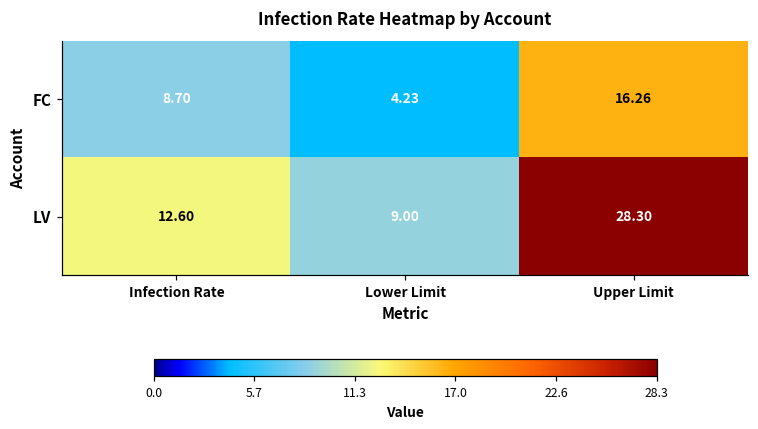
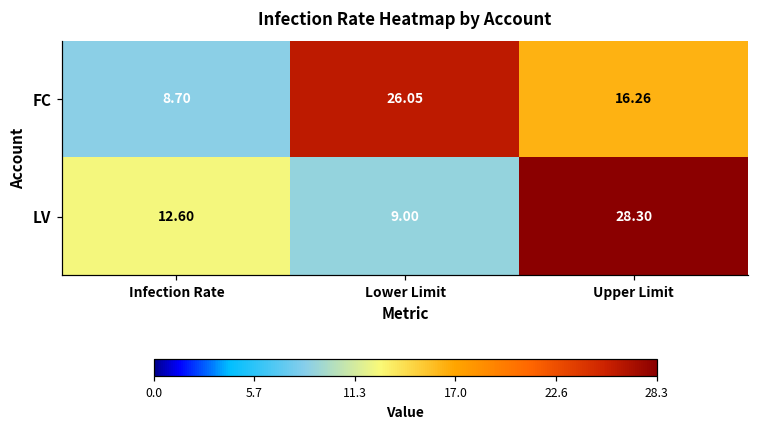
FC, Lower Limit: 4.23 -> 26.05
